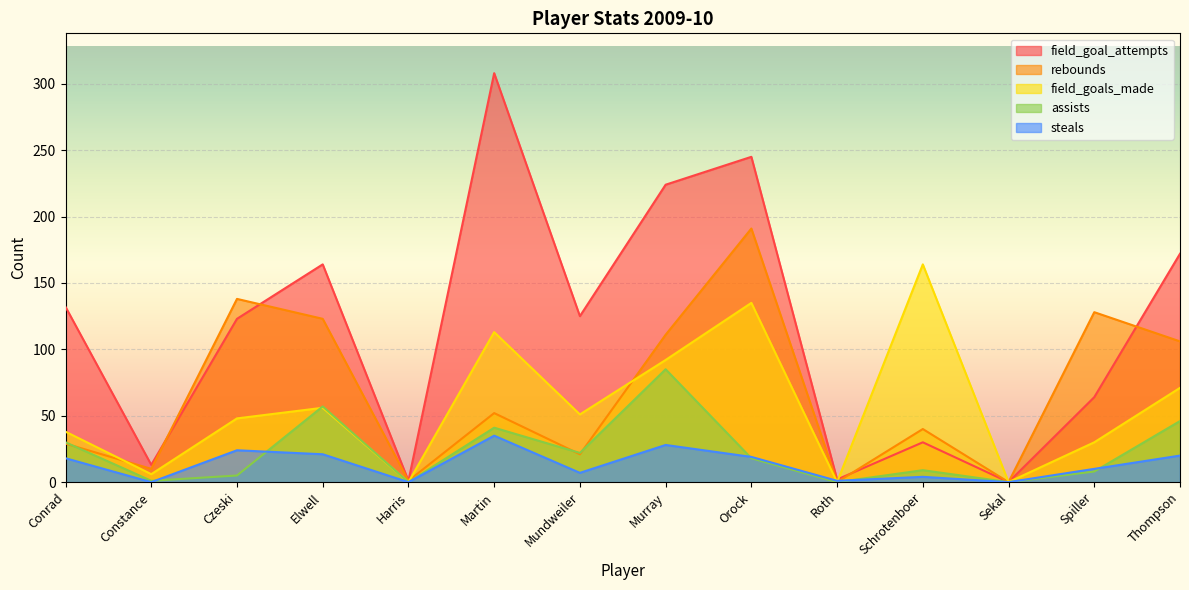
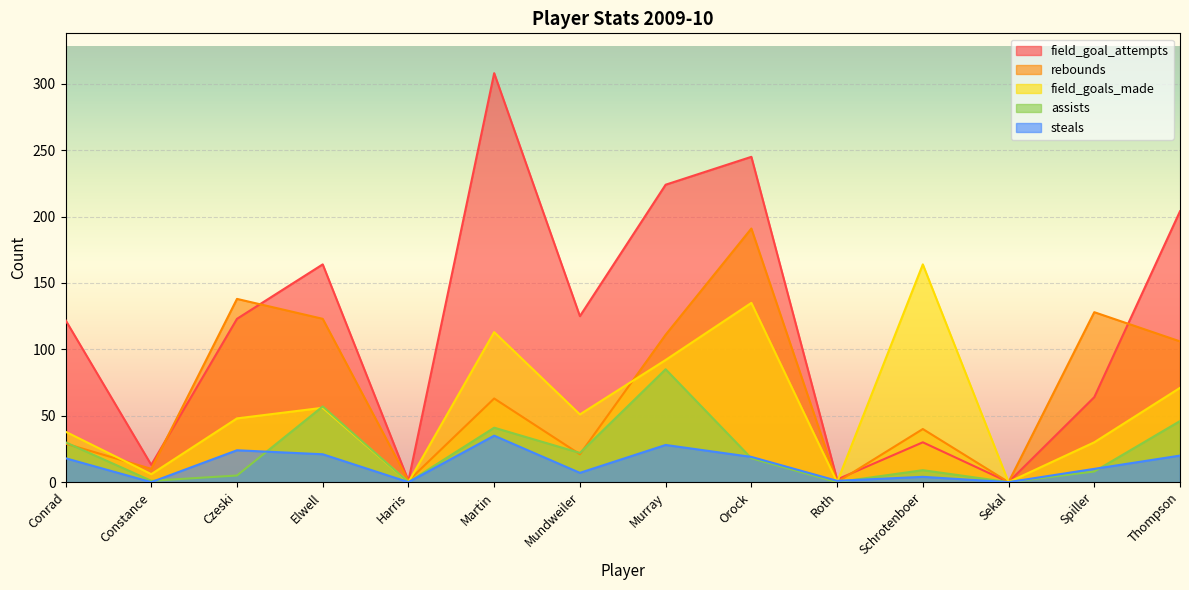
field_goal_attempts, Conrad: 132 -> 122
rebounds, Martin: 52 -> 63
field_goal_attempts, Thompson: 172 -> 204
